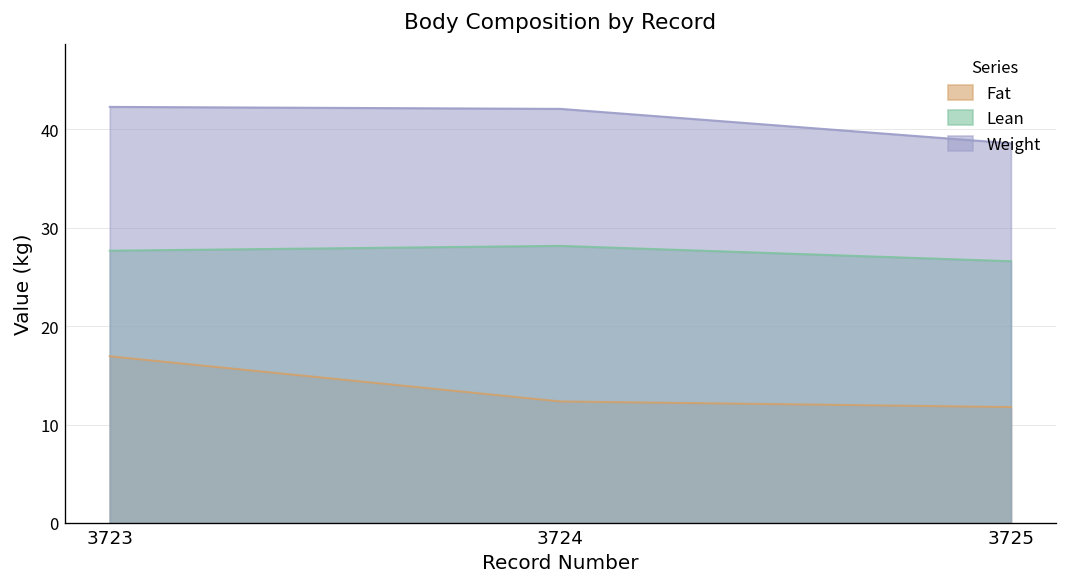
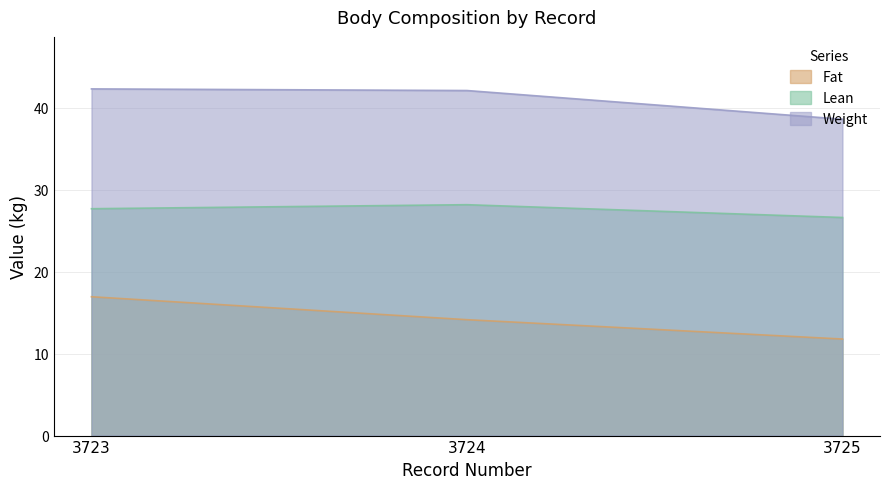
Fat, 3724: 12 -> 14
